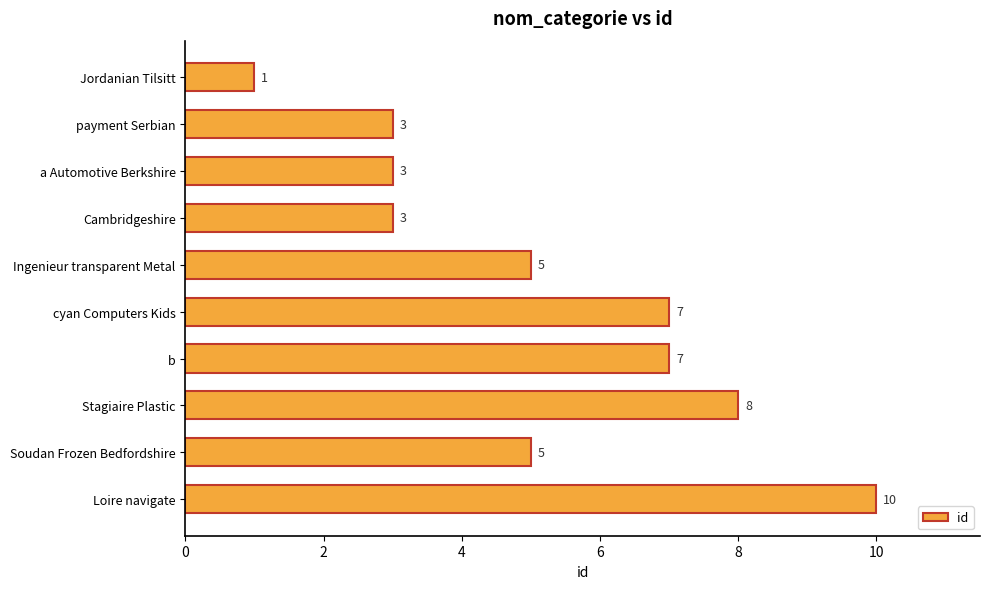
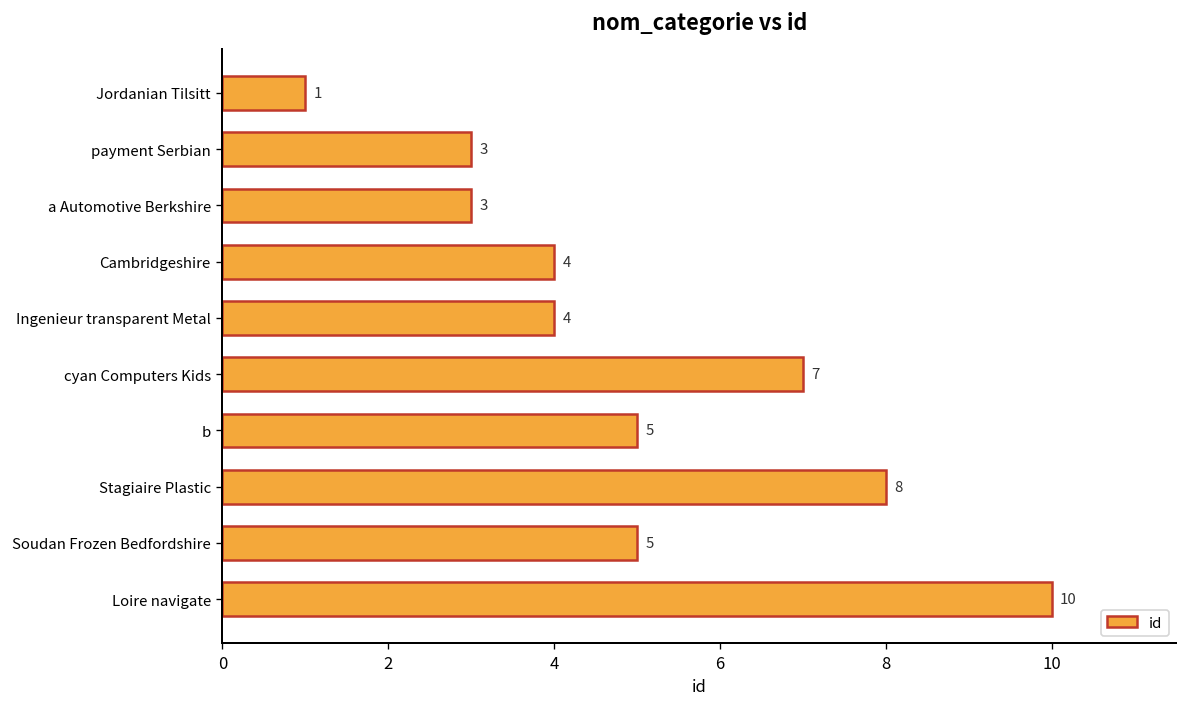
Cambridgeshire: 3 -> 4
Ingenieur transparent Metal: 5 -> 4
b: 7 -> 5
